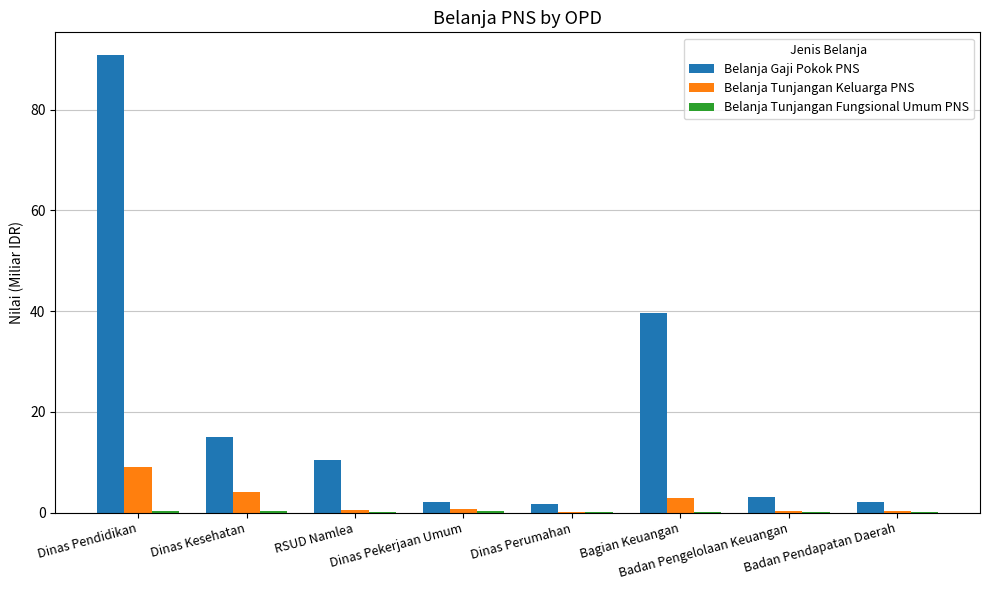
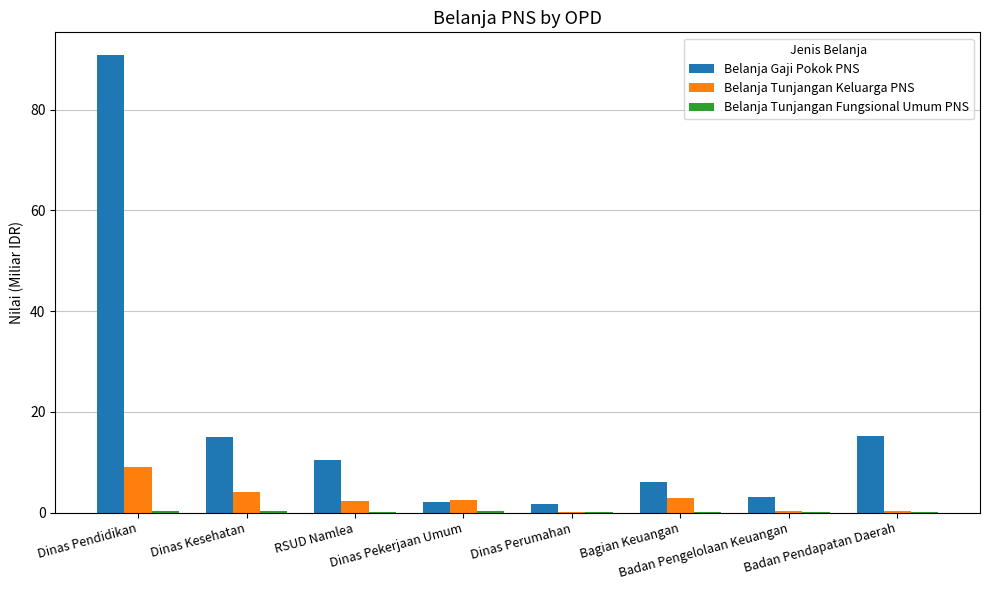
Belanja Tunjangan Keluarga PNS, RSUD Namlea: 1 -> 2
Belanja Tunjangan Keluarga PNS, Dinas Pekerjaan Umum: 1 -> 3
Belanja Gaji Pokok PNS, Bagian Keuangan: 40 -> 6
Belanja Gaji Pokok PNS, Badan Pendapatan Daerah: 2 -> 15
